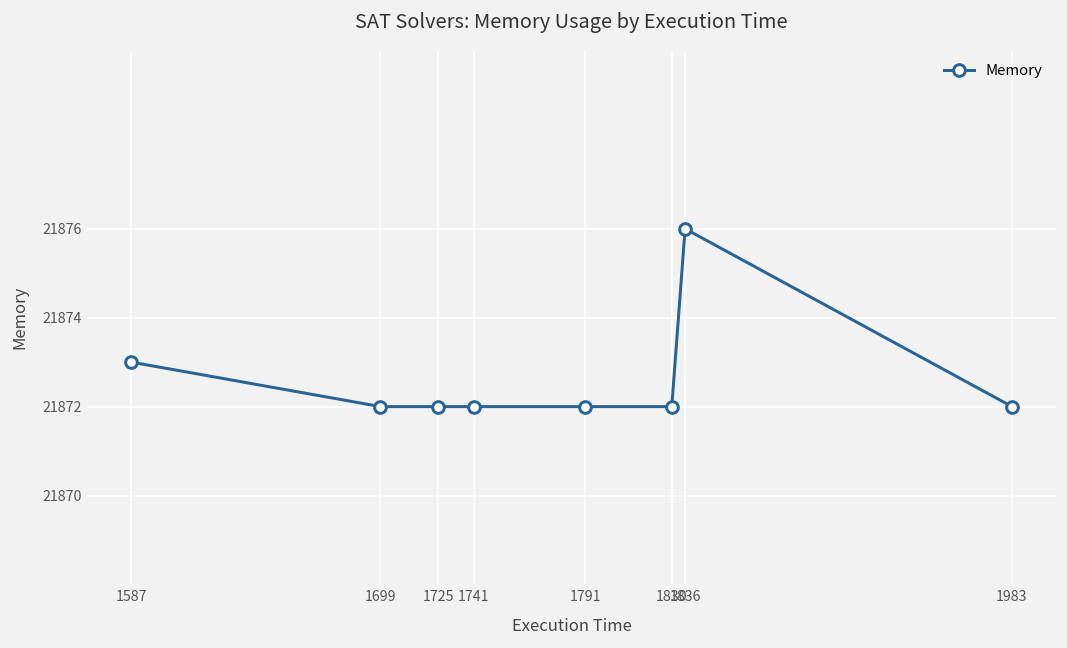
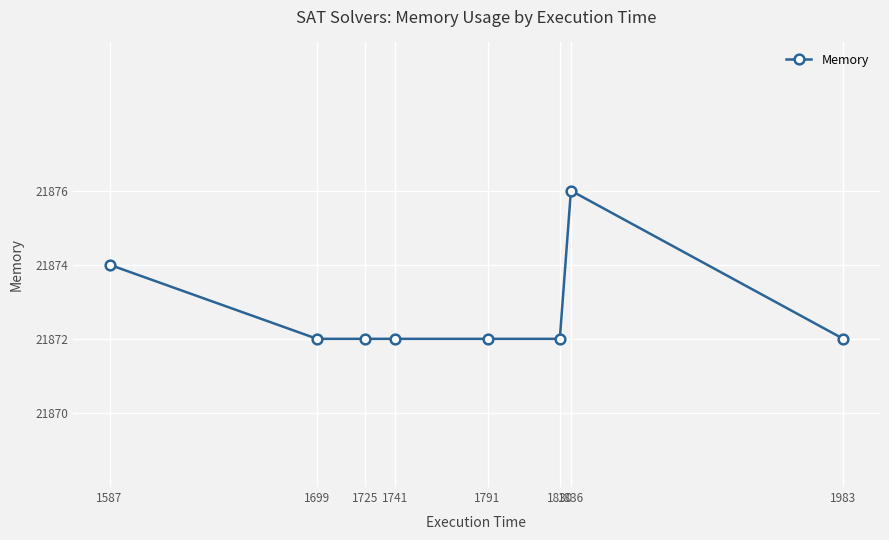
1587: 21873 -> 21874
